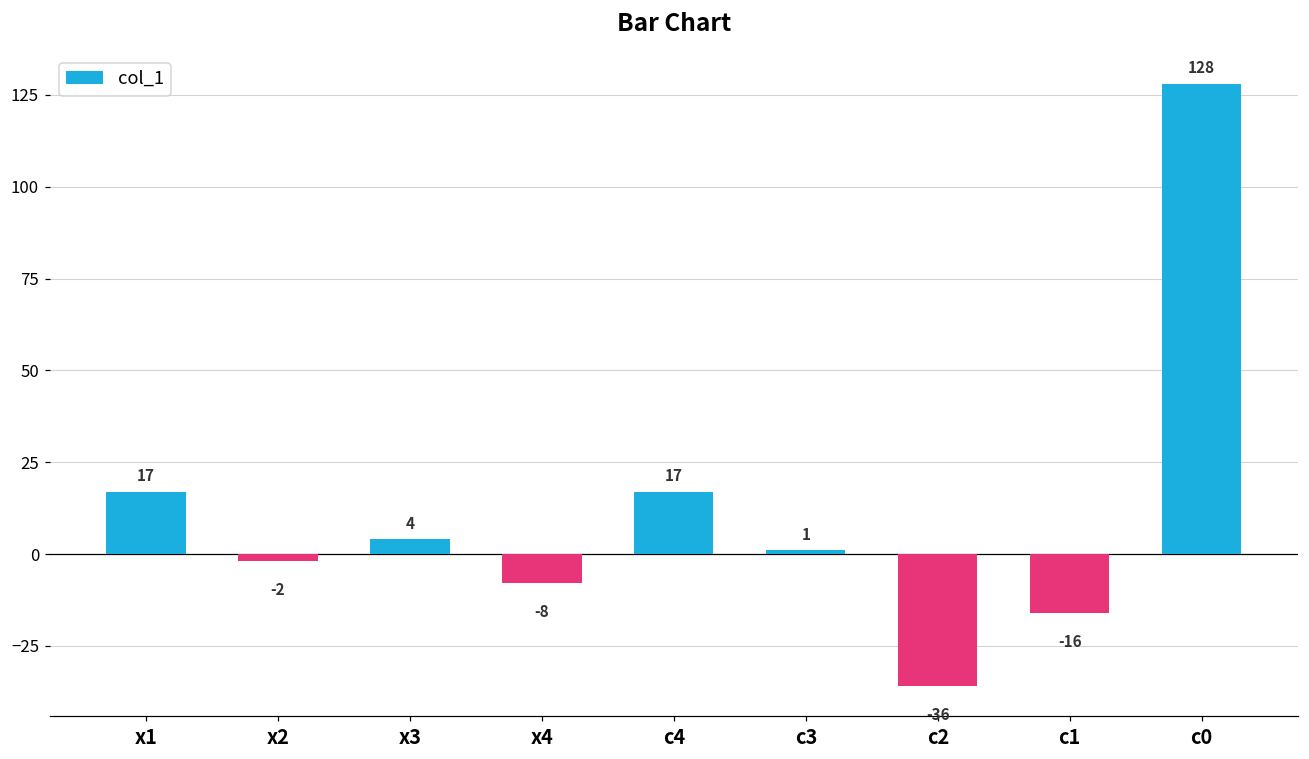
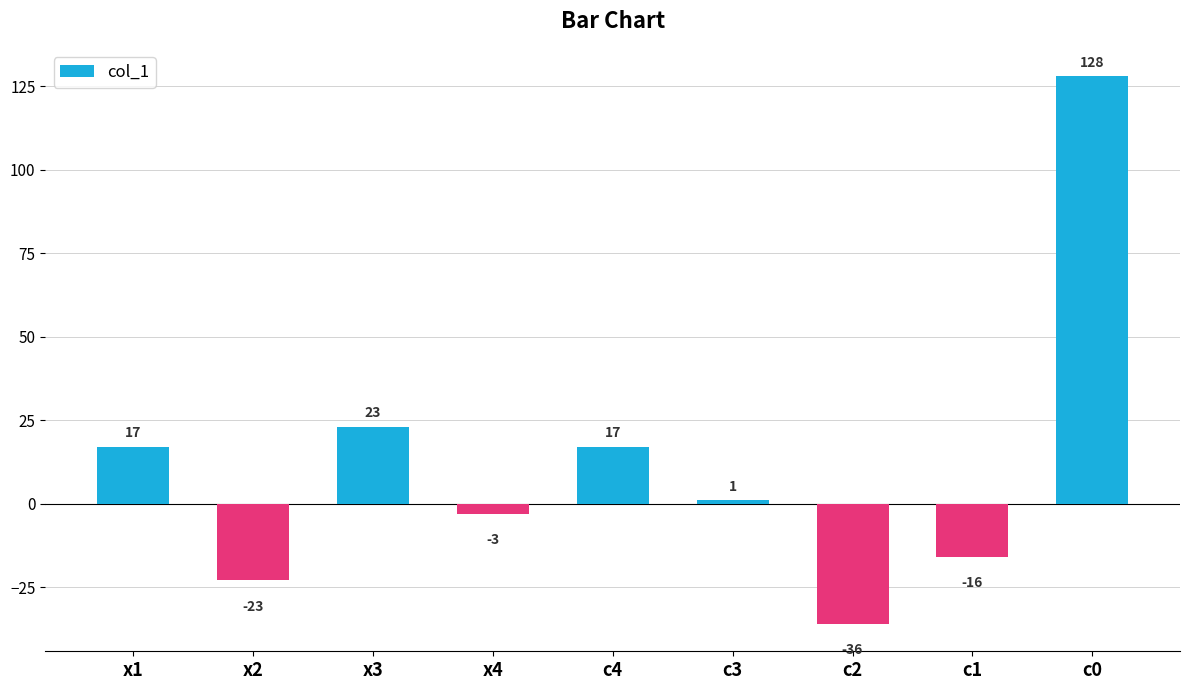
x2: -2 -> -23
x3: 4 -> 23
x4: -8 -> -3
